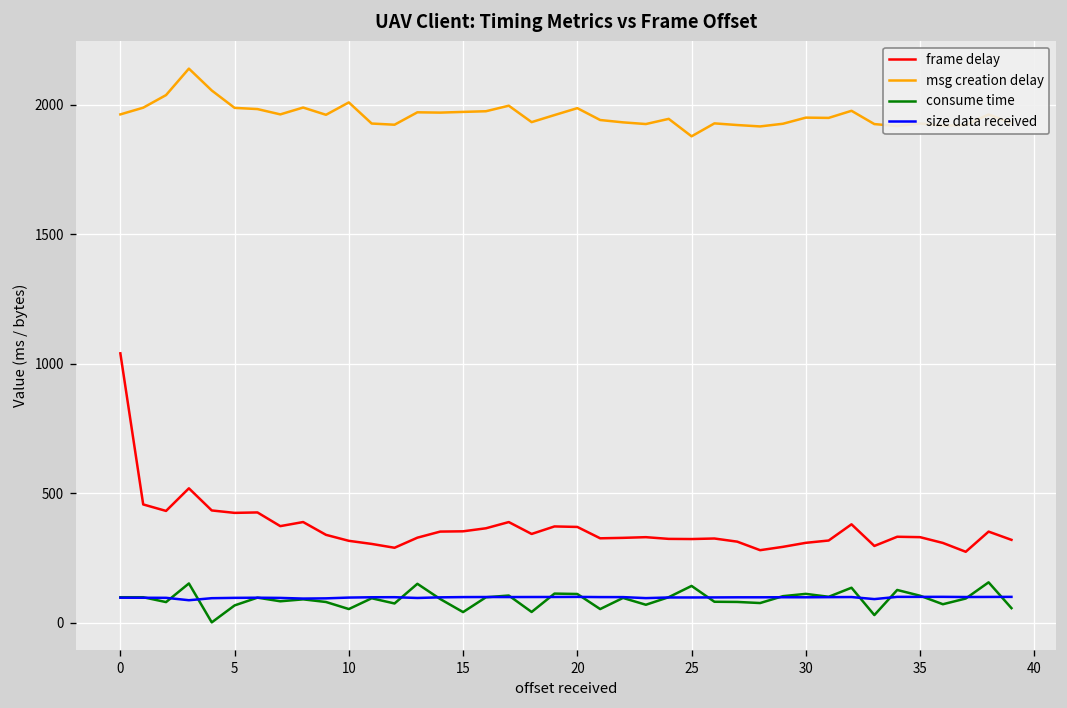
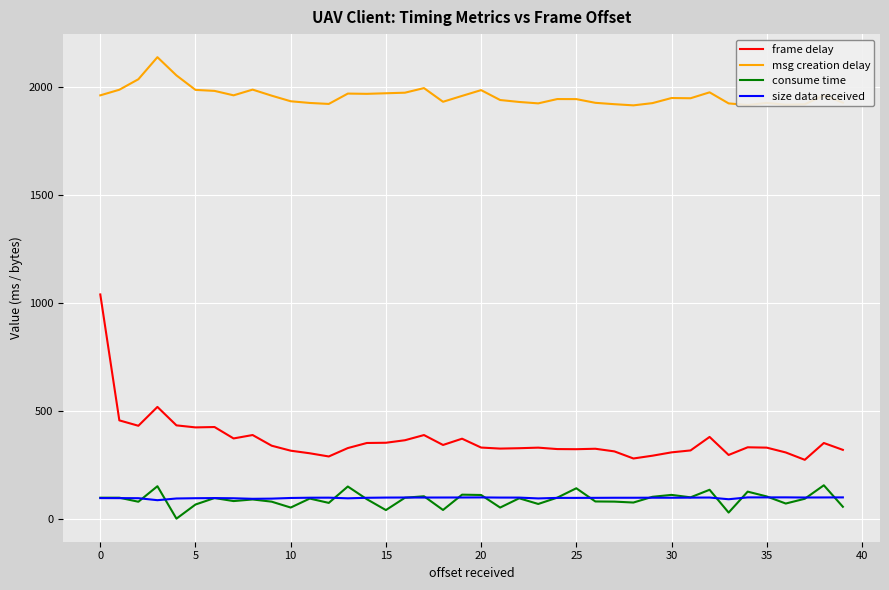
msg creation delay, 10: 2010 -> 1940
frame delay, 20: 370 -> 330
msg creation delay, 25: 1880 -> 1950
